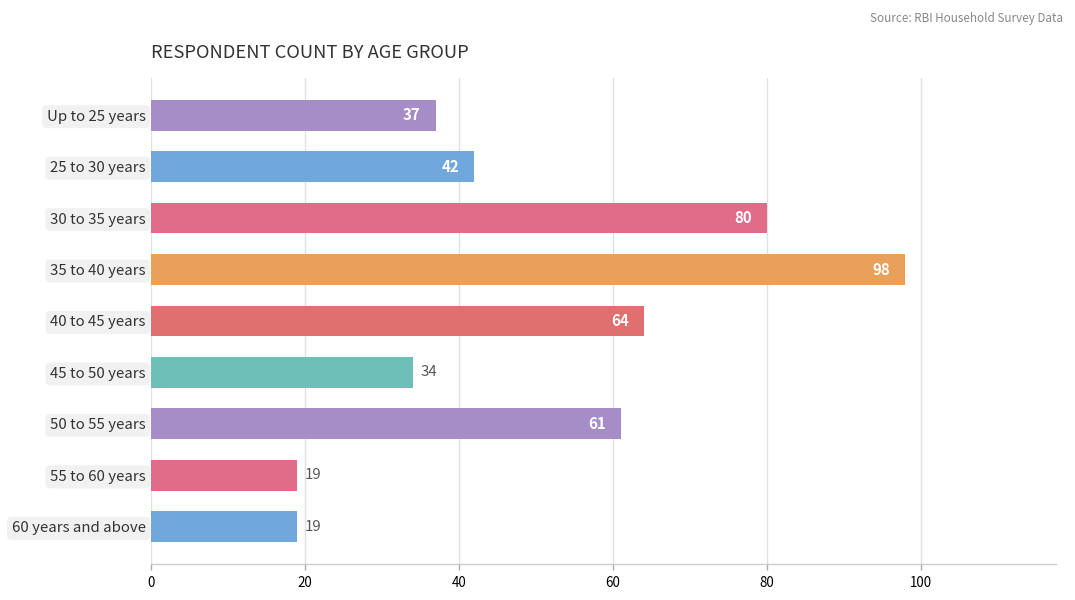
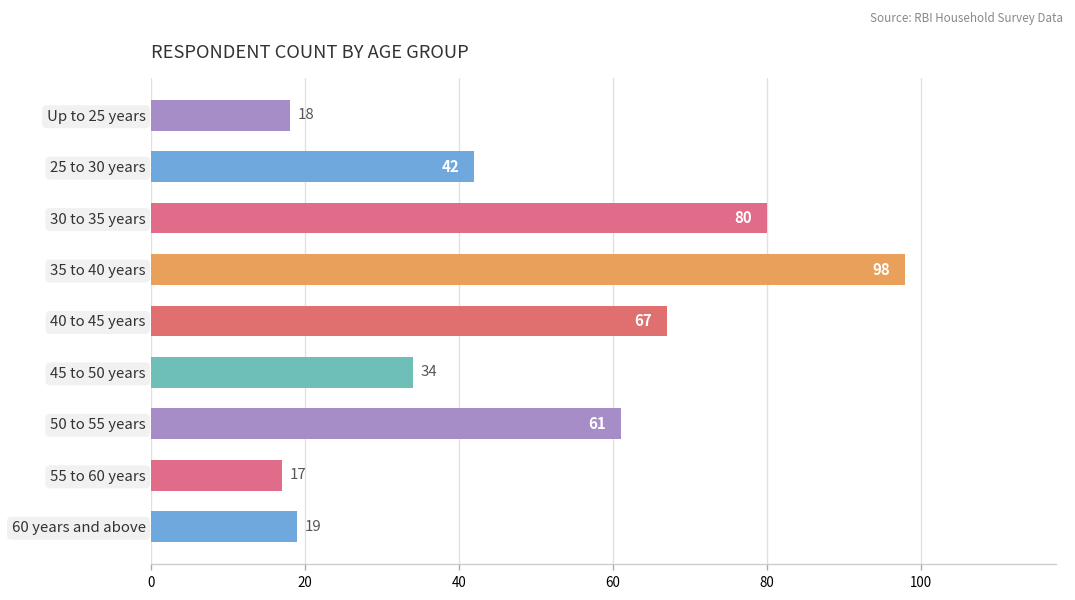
Up to 25 years: 37 -> 18
40 to 45 years: 64 -> 67
55 to 60 years: 19 -> 17
